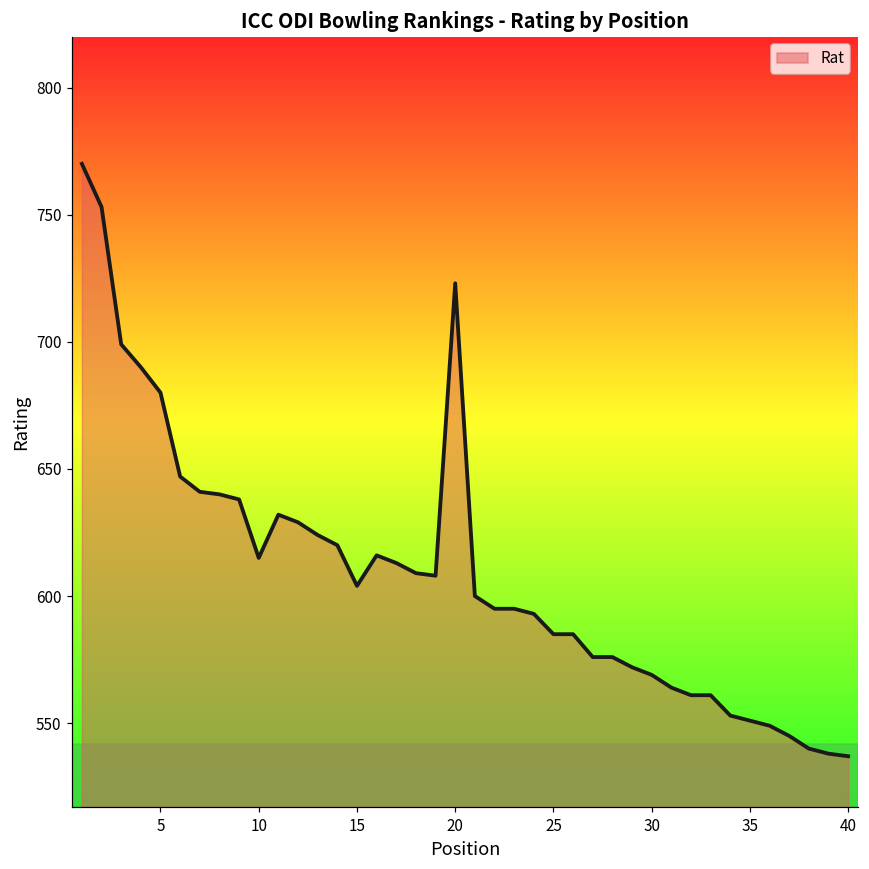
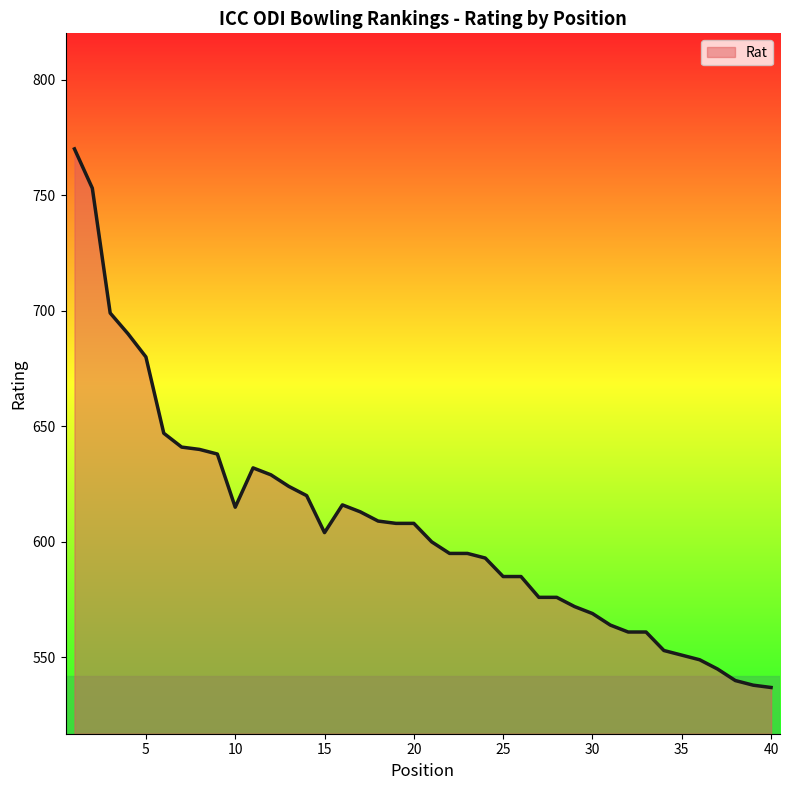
20: 723 -> 608
